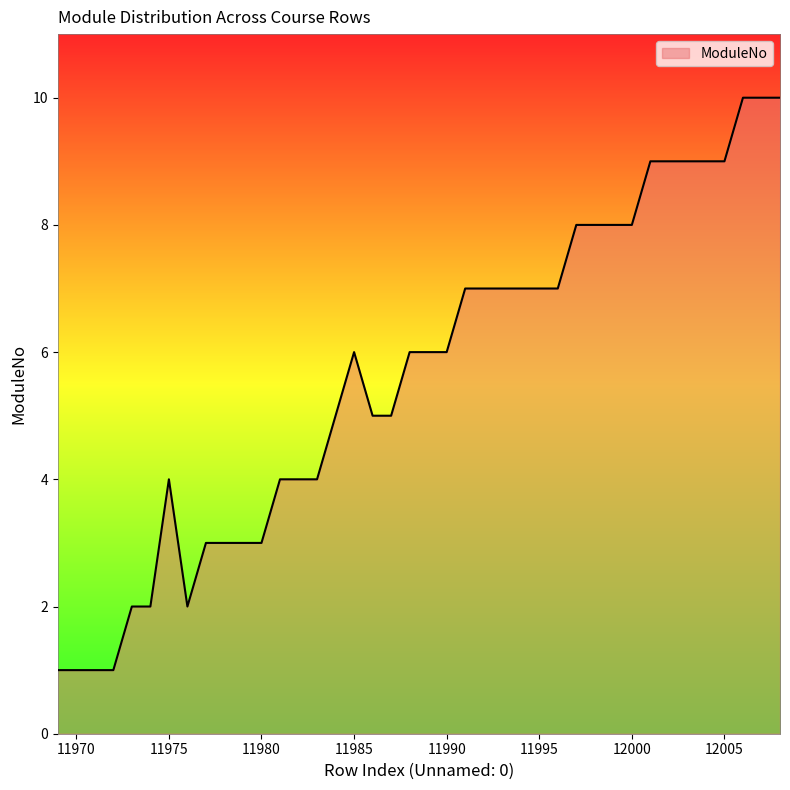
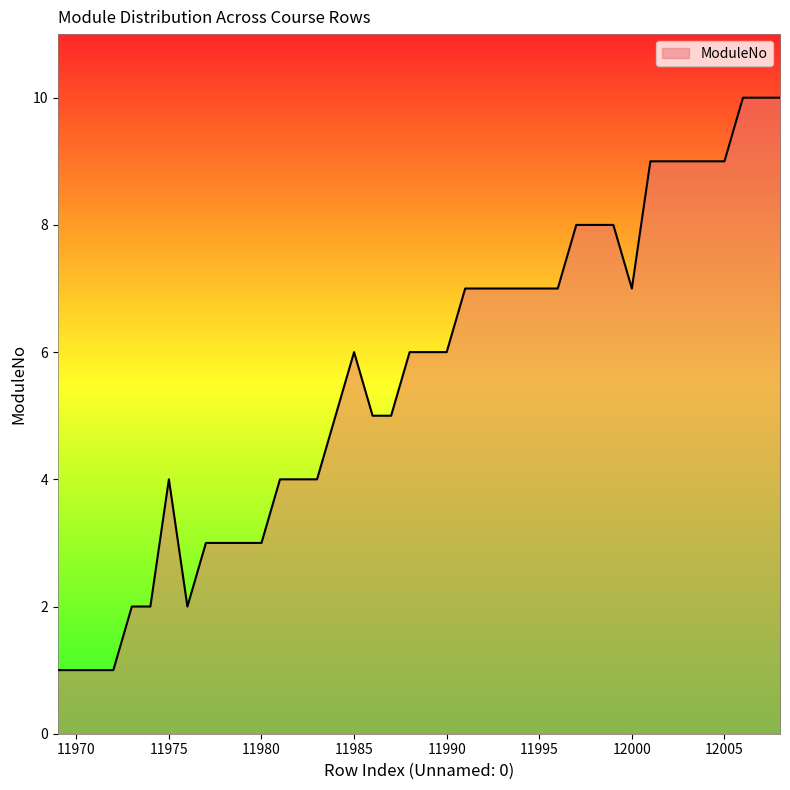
12000: 8 -> 7
